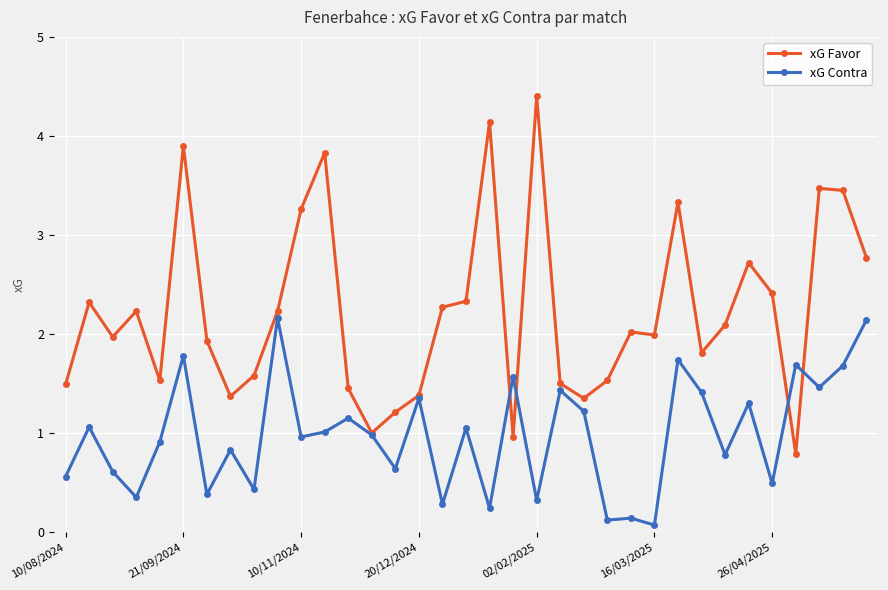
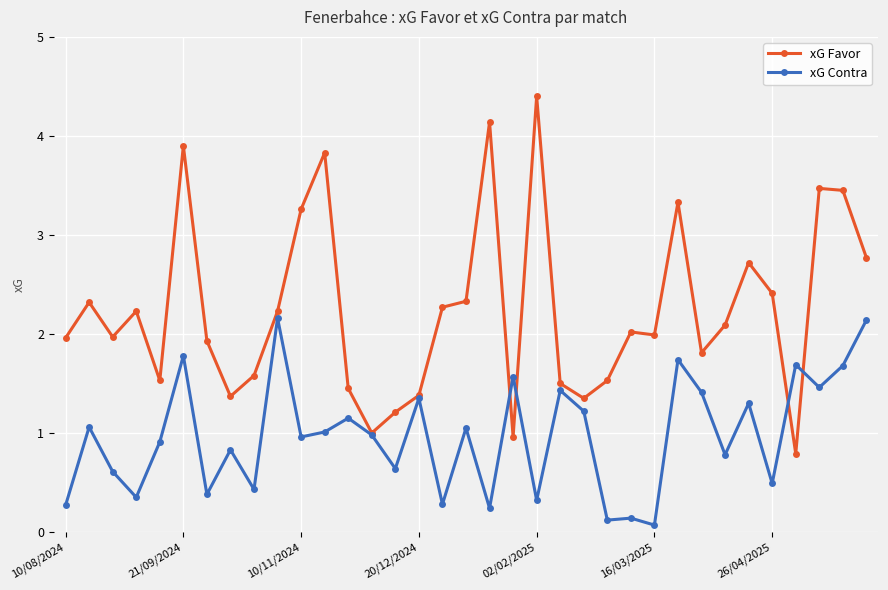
xG Favor, 10/08/2024: 1.5 -> 2.0
xG Contra, 10/08/2024: 0.6 -> 0.3
